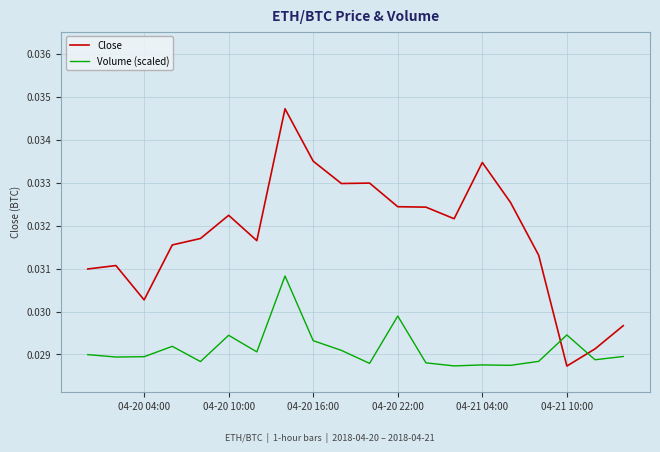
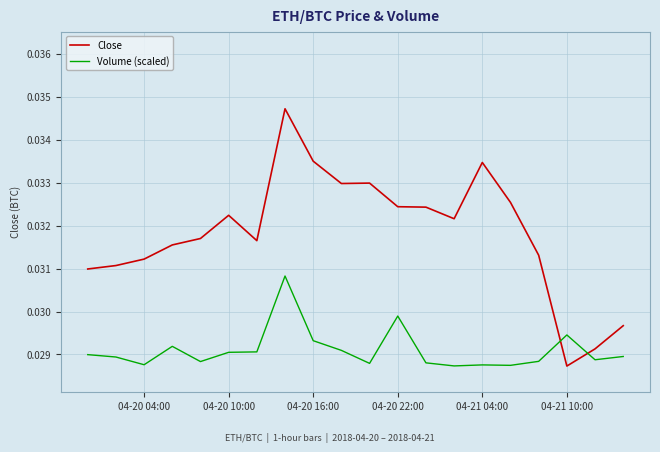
Close, 04-20 04:00: 0.0303 -> 0.0312
Volume (scaled), 04-20 04:00: 0.0289 -> 0.0288
Volume (scaled), 04-20 10:00: 0.0294 -> 0.0290
